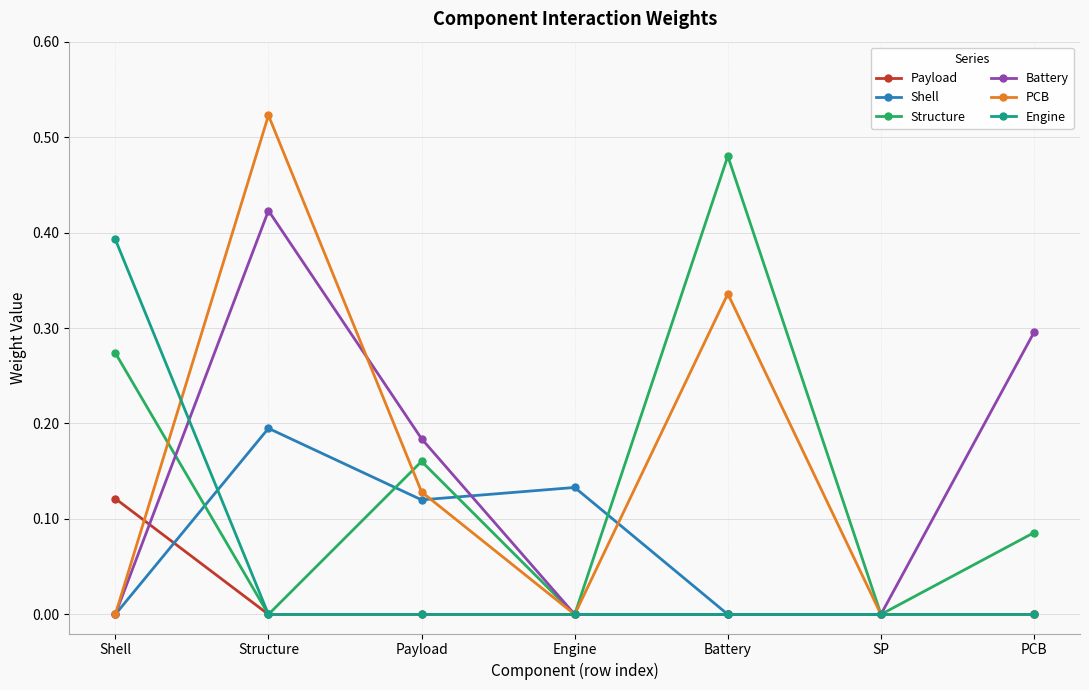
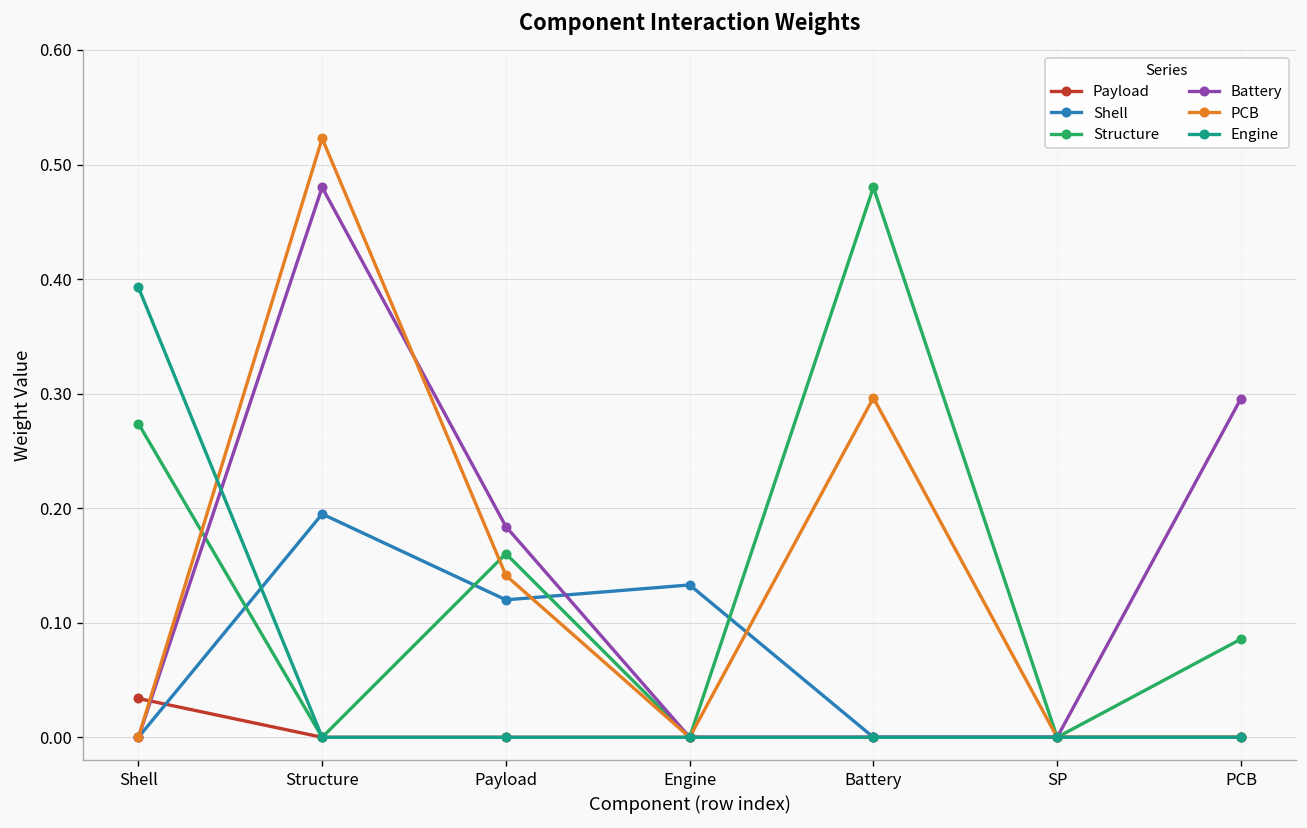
Payload, Shell: 0.12 -> 0.03
Battery, Structure: 0.42 -> 0.48
PCB, Payload: 0.13 -> 0.14
PCB, Battery: 0.34 -> 0.30
